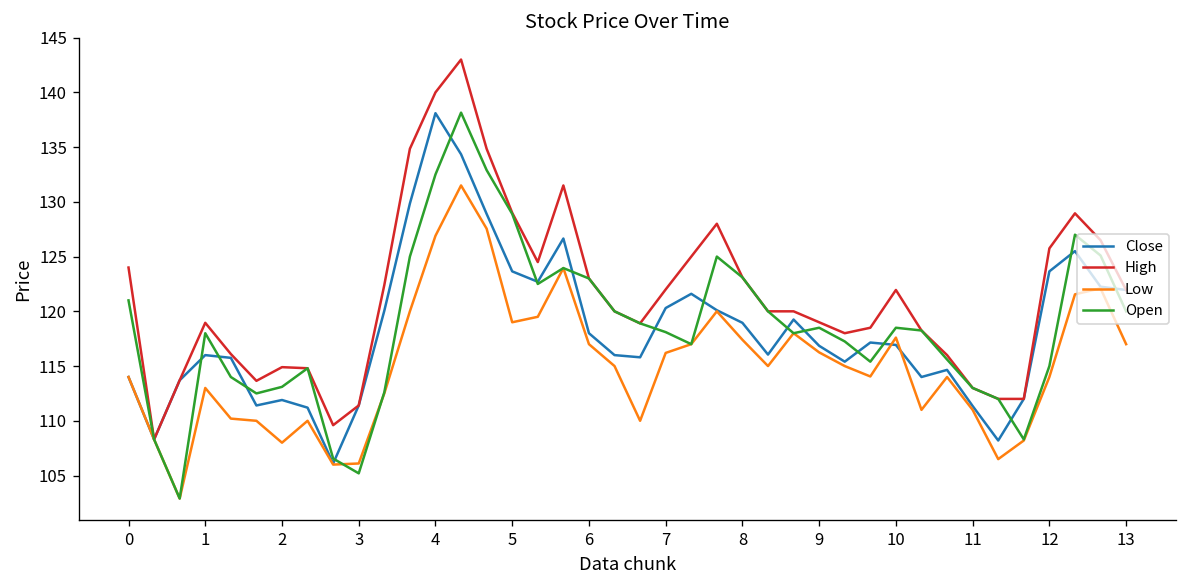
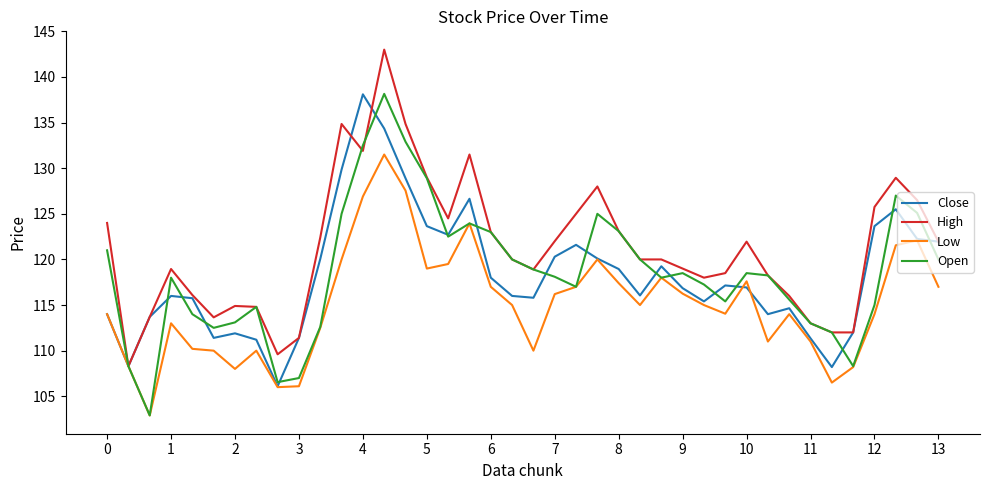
Open, 3: 105 -> 107
High, 4: 140 -> 132
